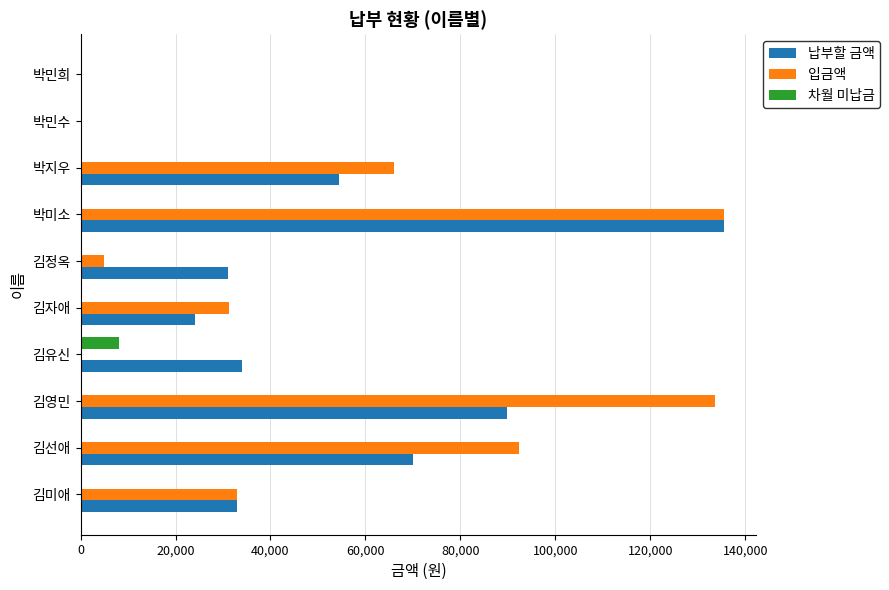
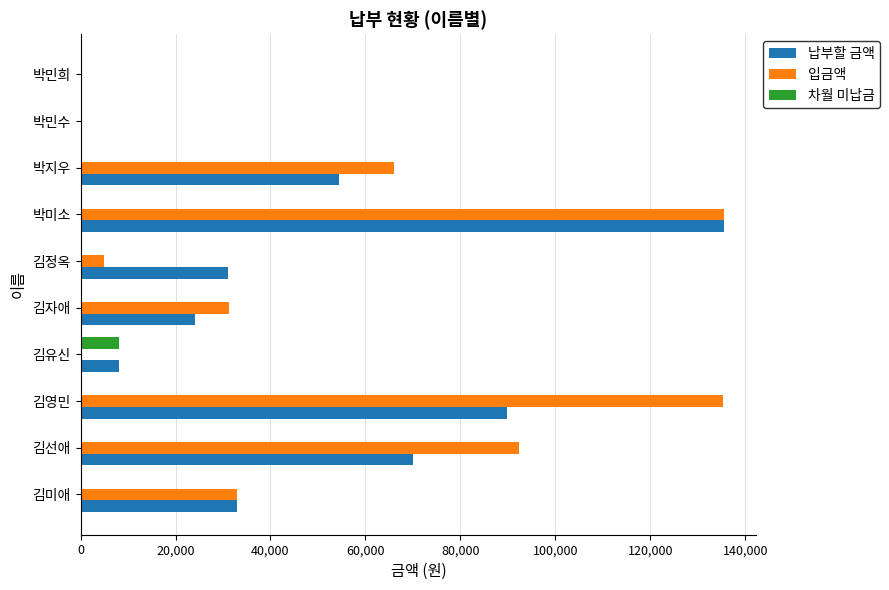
납부할 금액, 김유신: 34,000 -> 8,000
입금액, 김영민: 134,000 -> 135,000
